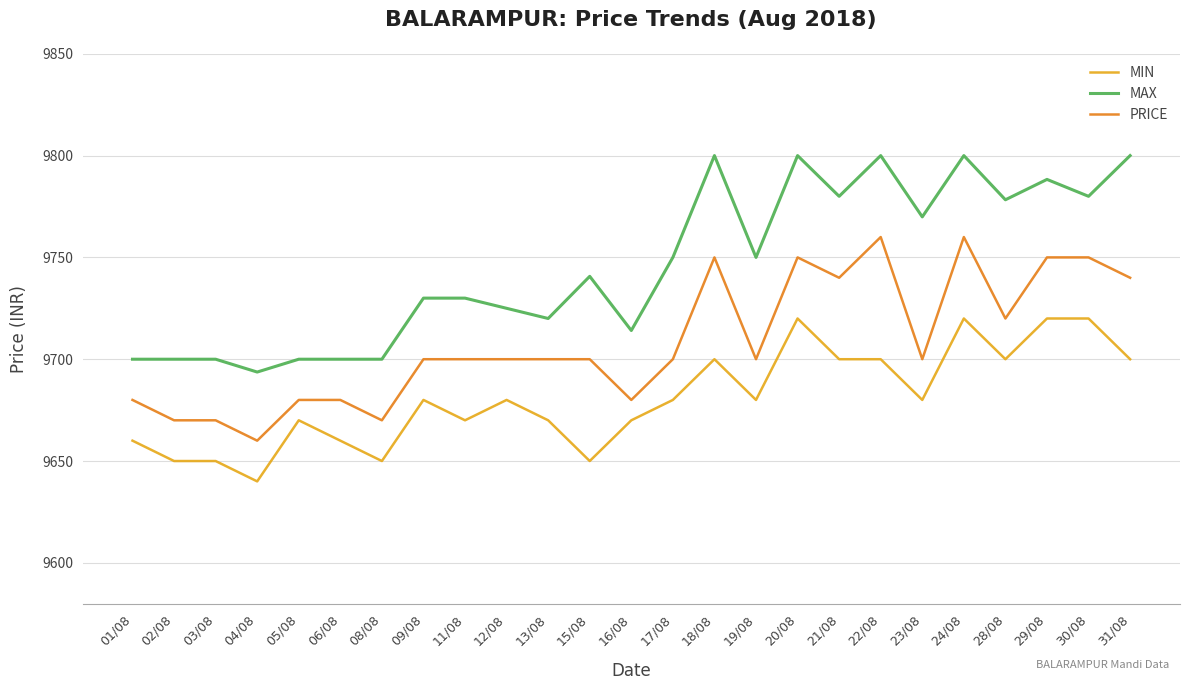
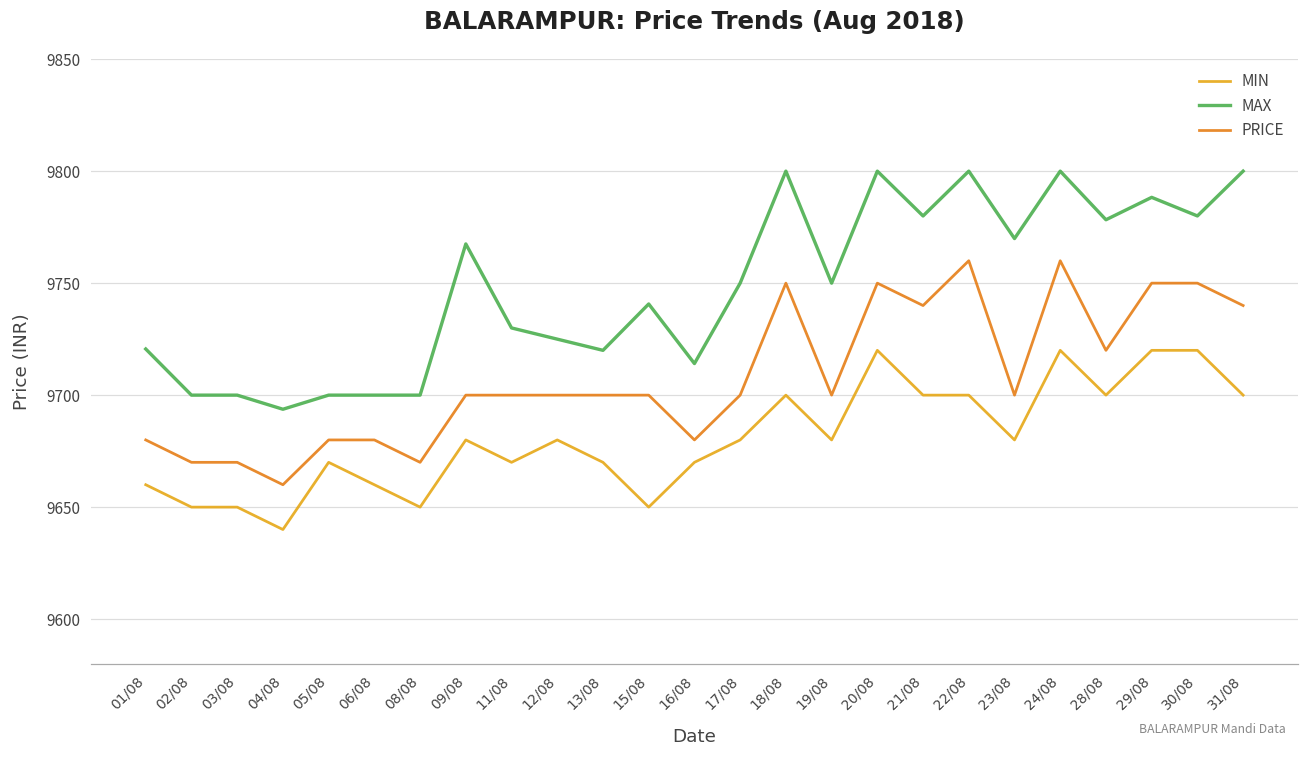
MAX, 01/08: 9700 -> 9721
MAX, 09/08: 9730 -> 9768
